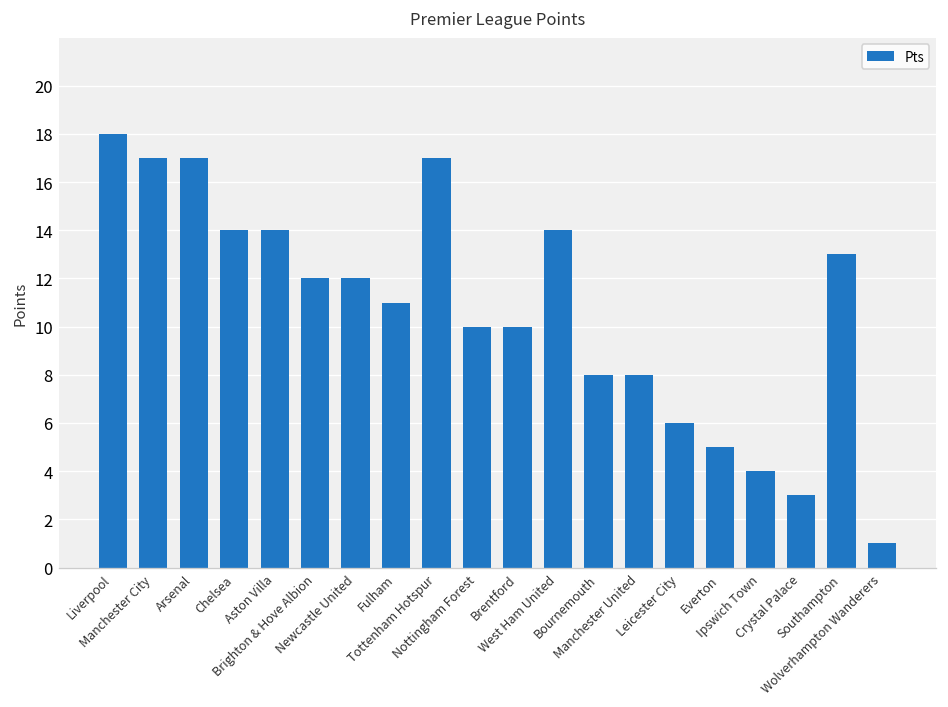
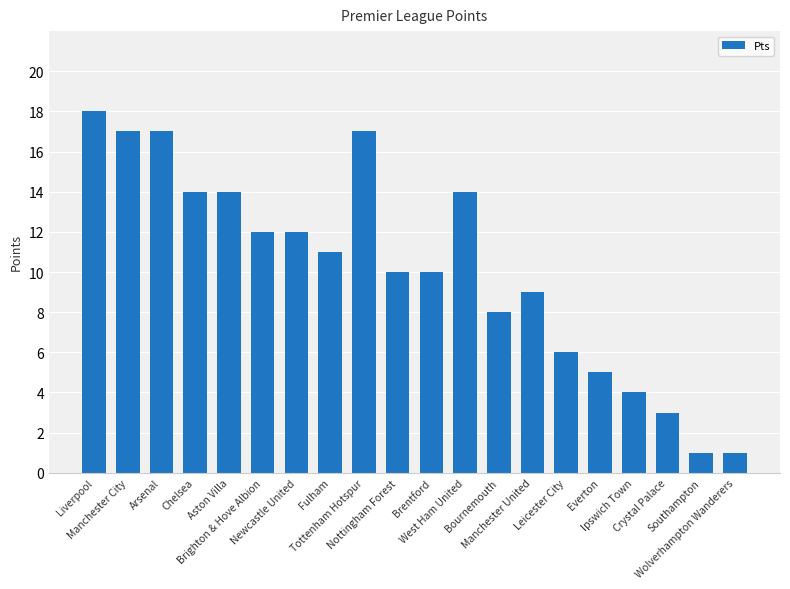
Manchester United: 8 -> 9
Southampton: 13 -> 1
